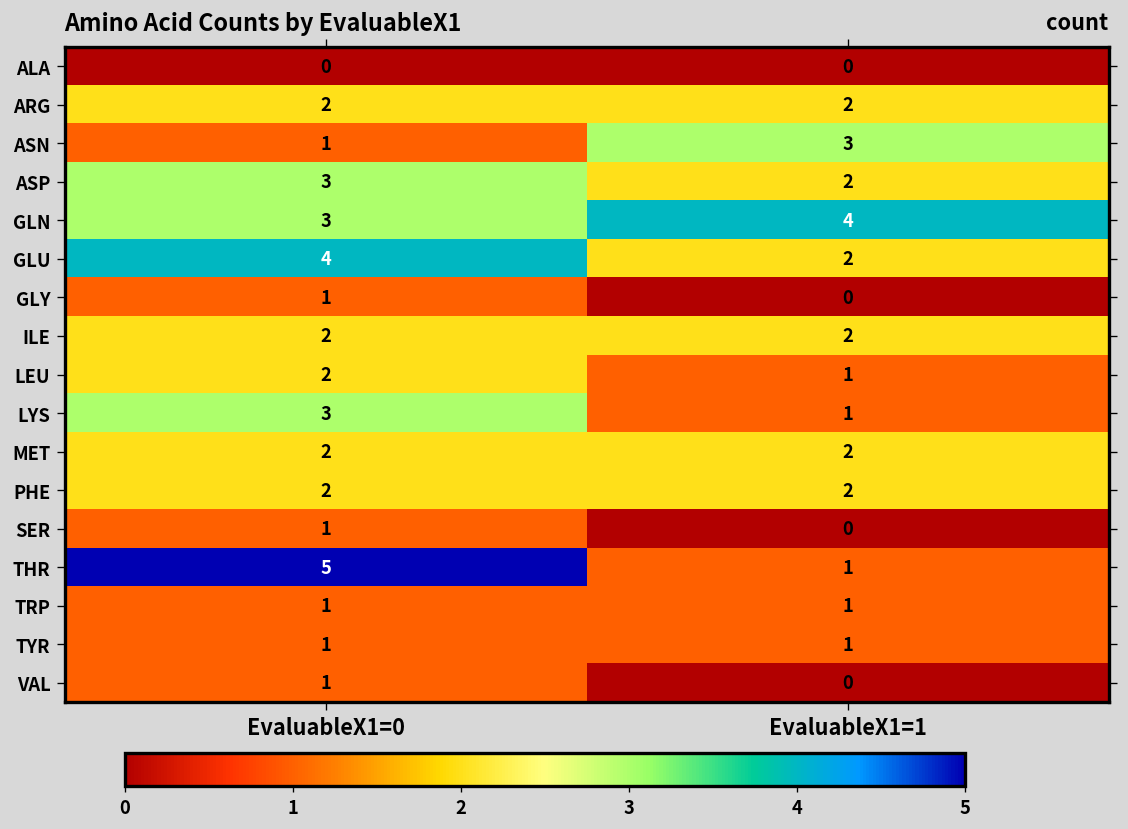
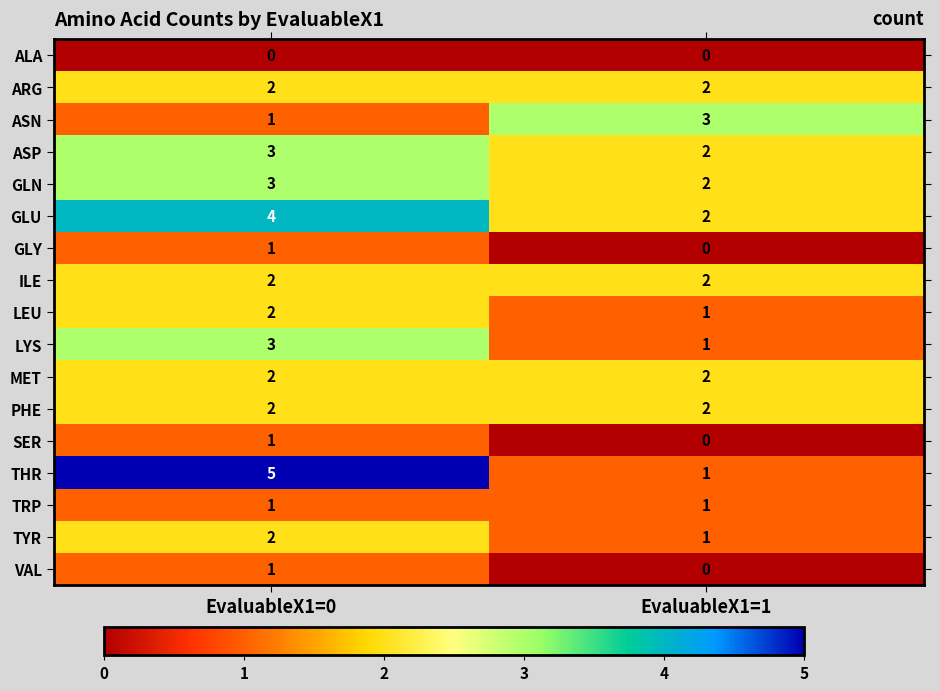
GLN, EvaluableX1=1: 4 -> 2
TYR, EvaluableX1=0: 1 -> 2
